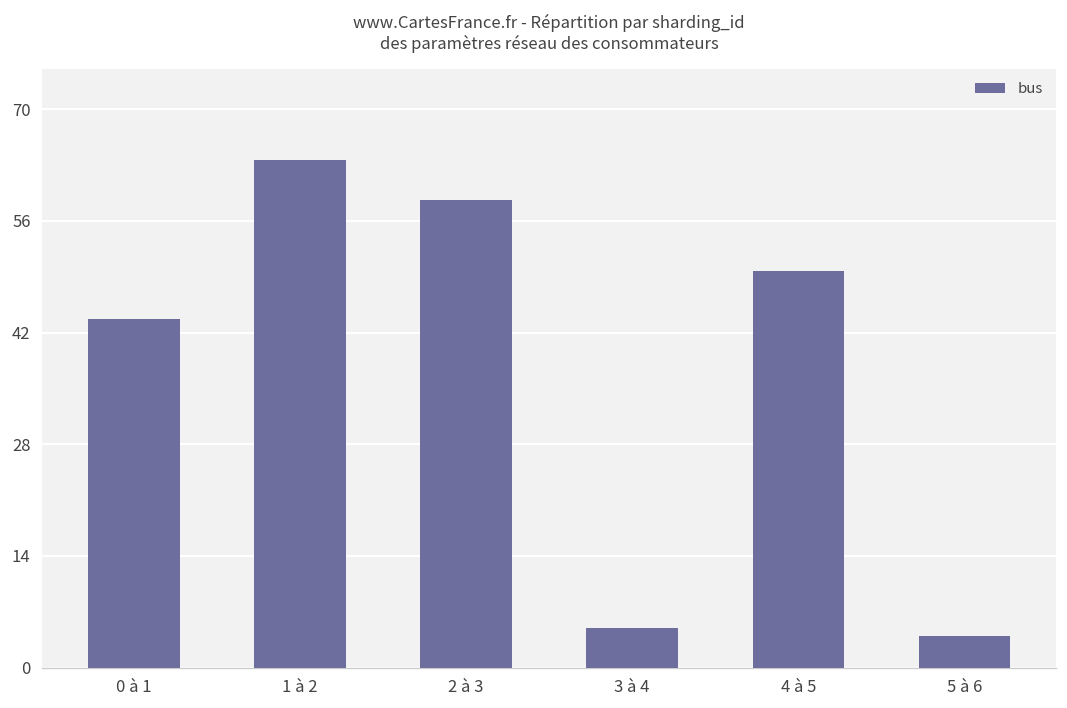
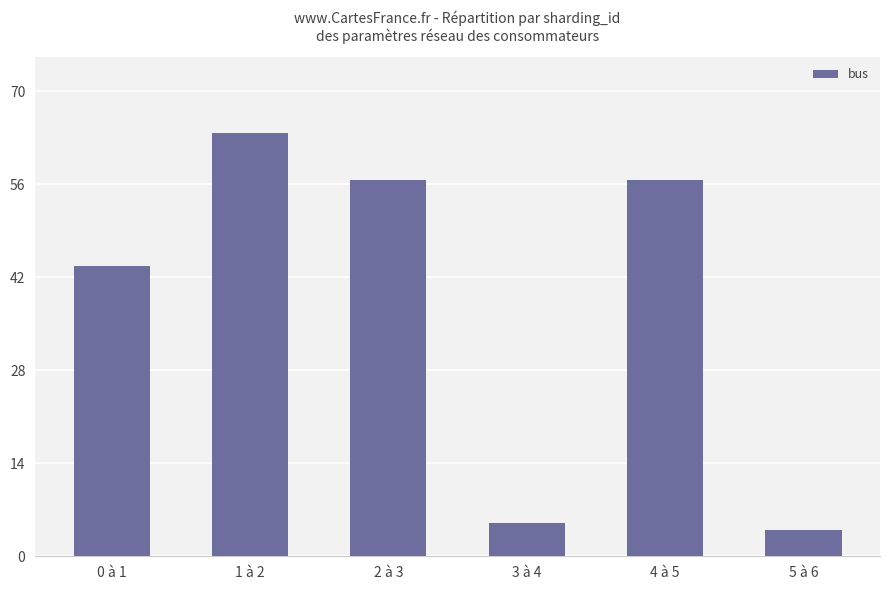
2 à 3: 59 -> 57
4 à 5: 50 -> 57
